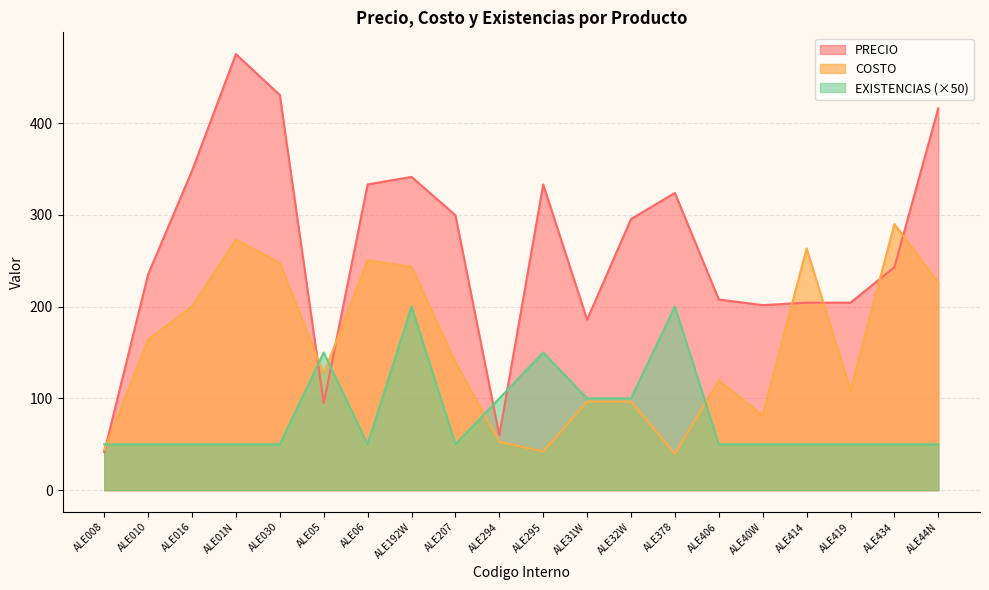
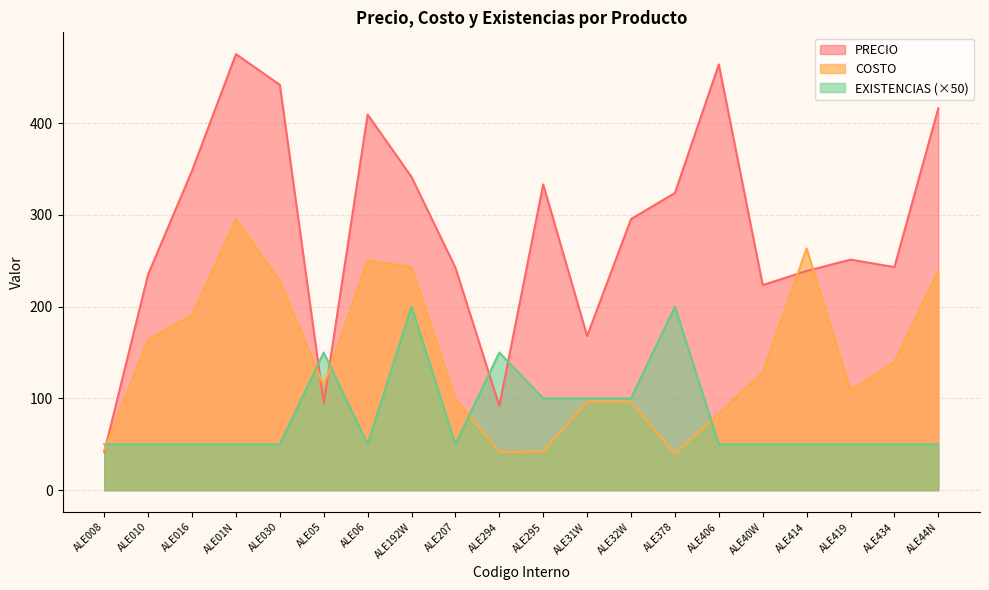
COSTO, ALE016: 200 -> 190
COSTO, ALE01N: 270 -> 300
PRECIO, ALE030: 430 -> 440
COSTO, ALE030: 250 -> 230
COSTO, ALE05: 130 -> 110
PRECIO, ALE06: 330 -> 410
PRECIO, ALE207: 300 -> 240
COSTO, ALE207: 140 -> 100
PRECIO, ALE294: 60 -> 90
COSTO, ALE294: 50 -> 40
EXISTENCIAS (×50), ALE294: 100 -> 150
EXISTENCIAS (×50), ALE295: 150 -> 100
PRECIO, ALE31W: 190 -> 170
PRECIO, ALE406: 210 -> 460
COSTO, ALE406: 120 -> 80
PRECIO, ALE40W: 200 -> 220
COSTO, ALE40W: 80 -> 130
PRECIO, ALE414: 200 -> 240
PRECIO, ALE419: 200 -> 250
COSTO, ALE434: 290 -> 140
COSTO, ALE44N: 230 -> 240
